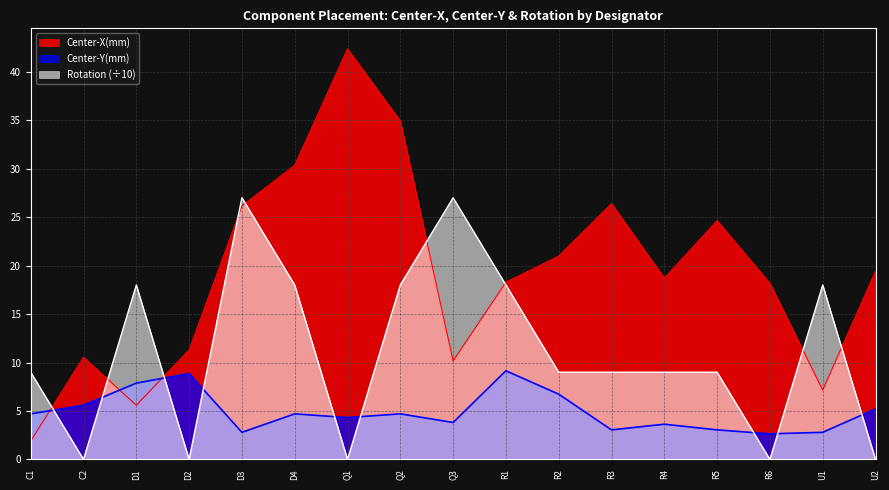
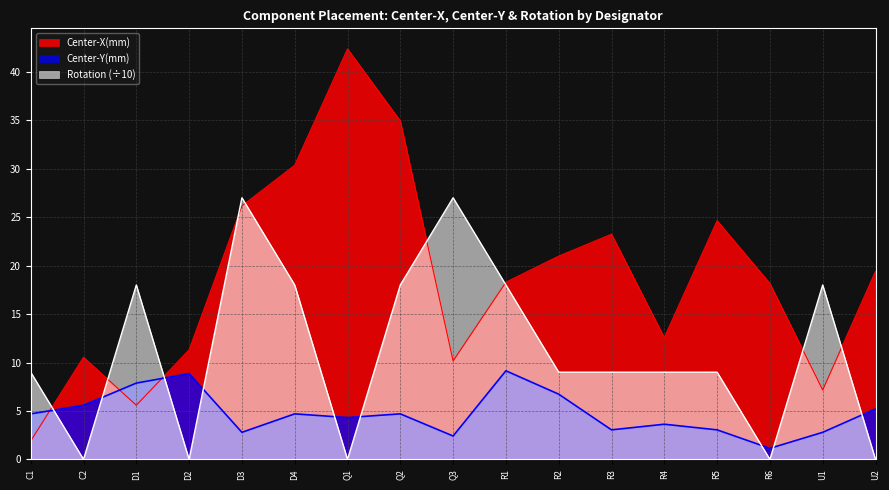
Center-Y(mm), Q3: 4 -> 2
Center-X(mm), R3: 26 -> 23
Center-X(mm), R4: 19 -> 13
Center-Y(mm), R6: 3 -> 1
